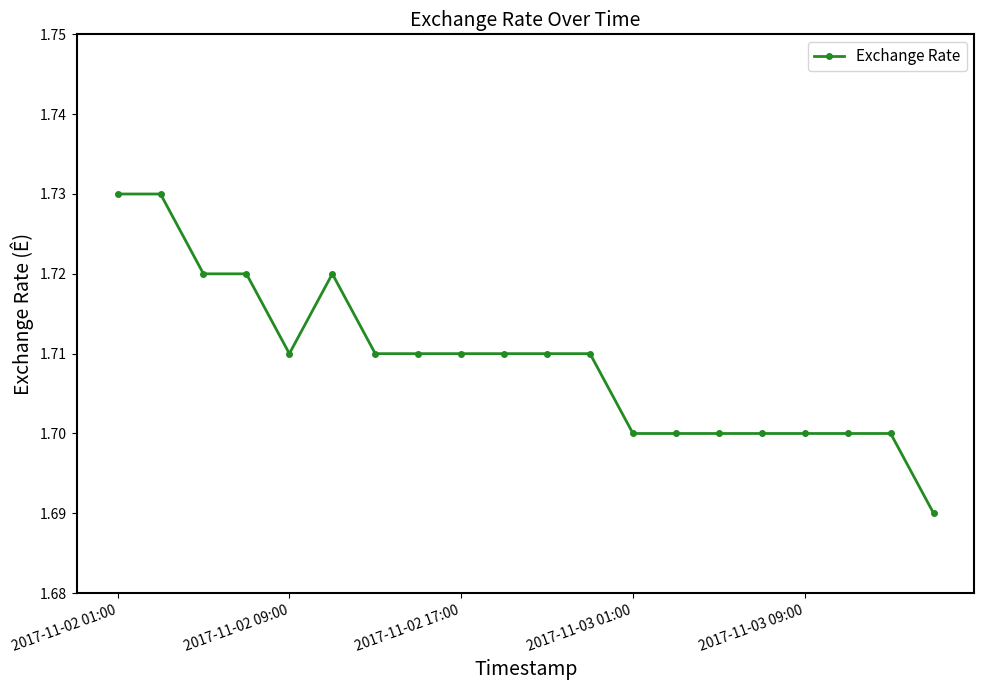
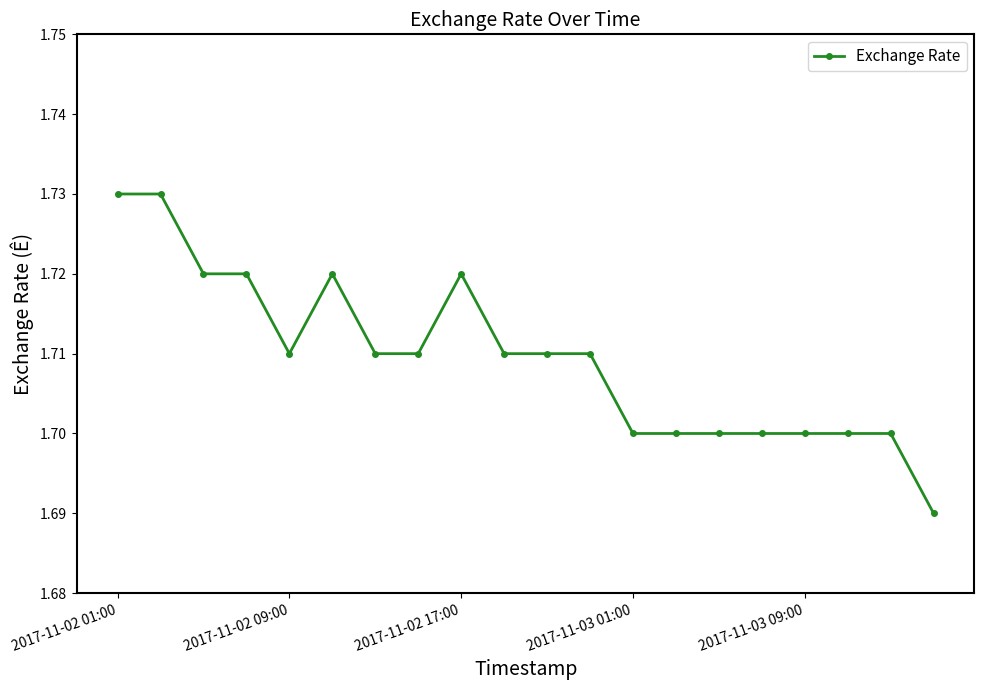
2017-11-02 17:00: 1.71 -> 1.72
